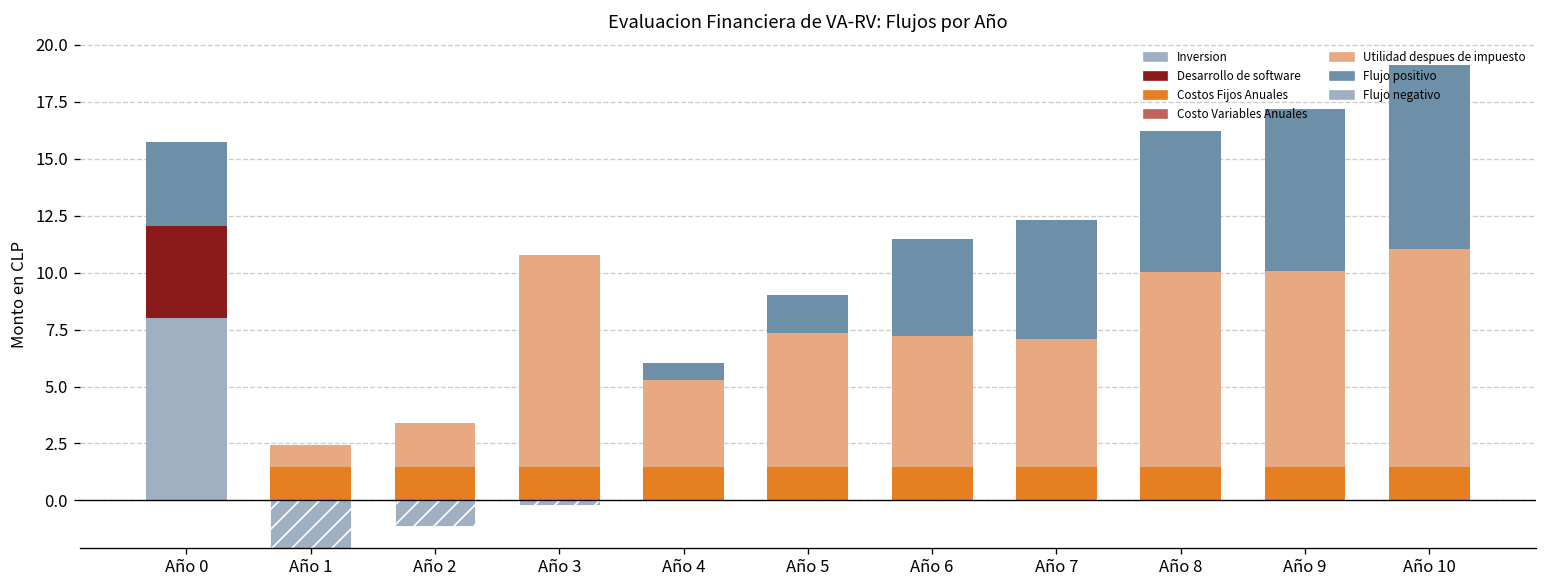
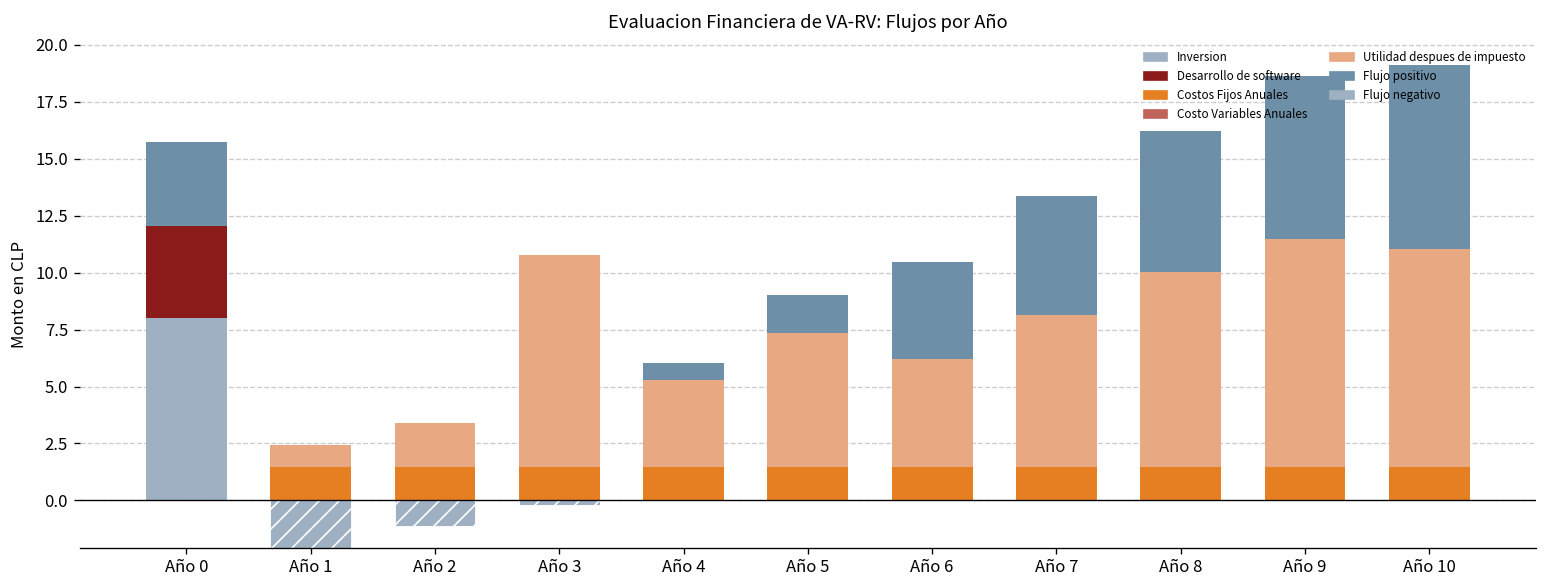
Utilidad despues de impuesto, Año 6: 5.7 -> 4.7
Utilidad despues de impuesto, Año 7: 5.6 -> 6.7
Utilidad despues de impuesto, Año 9: 8.6 -> 10.0
